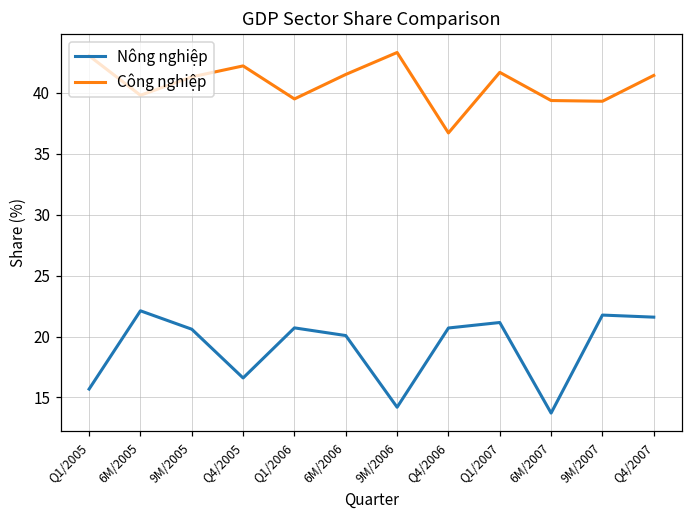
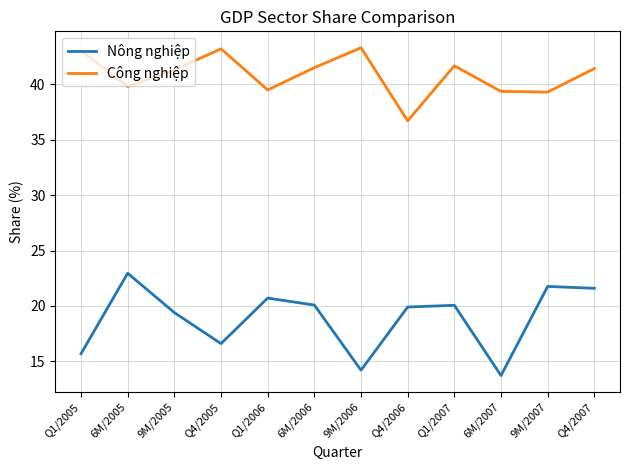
Nông nghiệp, 6M/2005: 22.1 -> 23.0
Nông nghiệp, 9M/2005: 20.6 -> 19.4
Công nghiệp, Q4/2005: 42.2 -> 43.2
Nông nghiệp, Q4/2006: 20.7 -> 19.9
Nông nghiệp, Q1/2007: 21.2 -> 20.1
